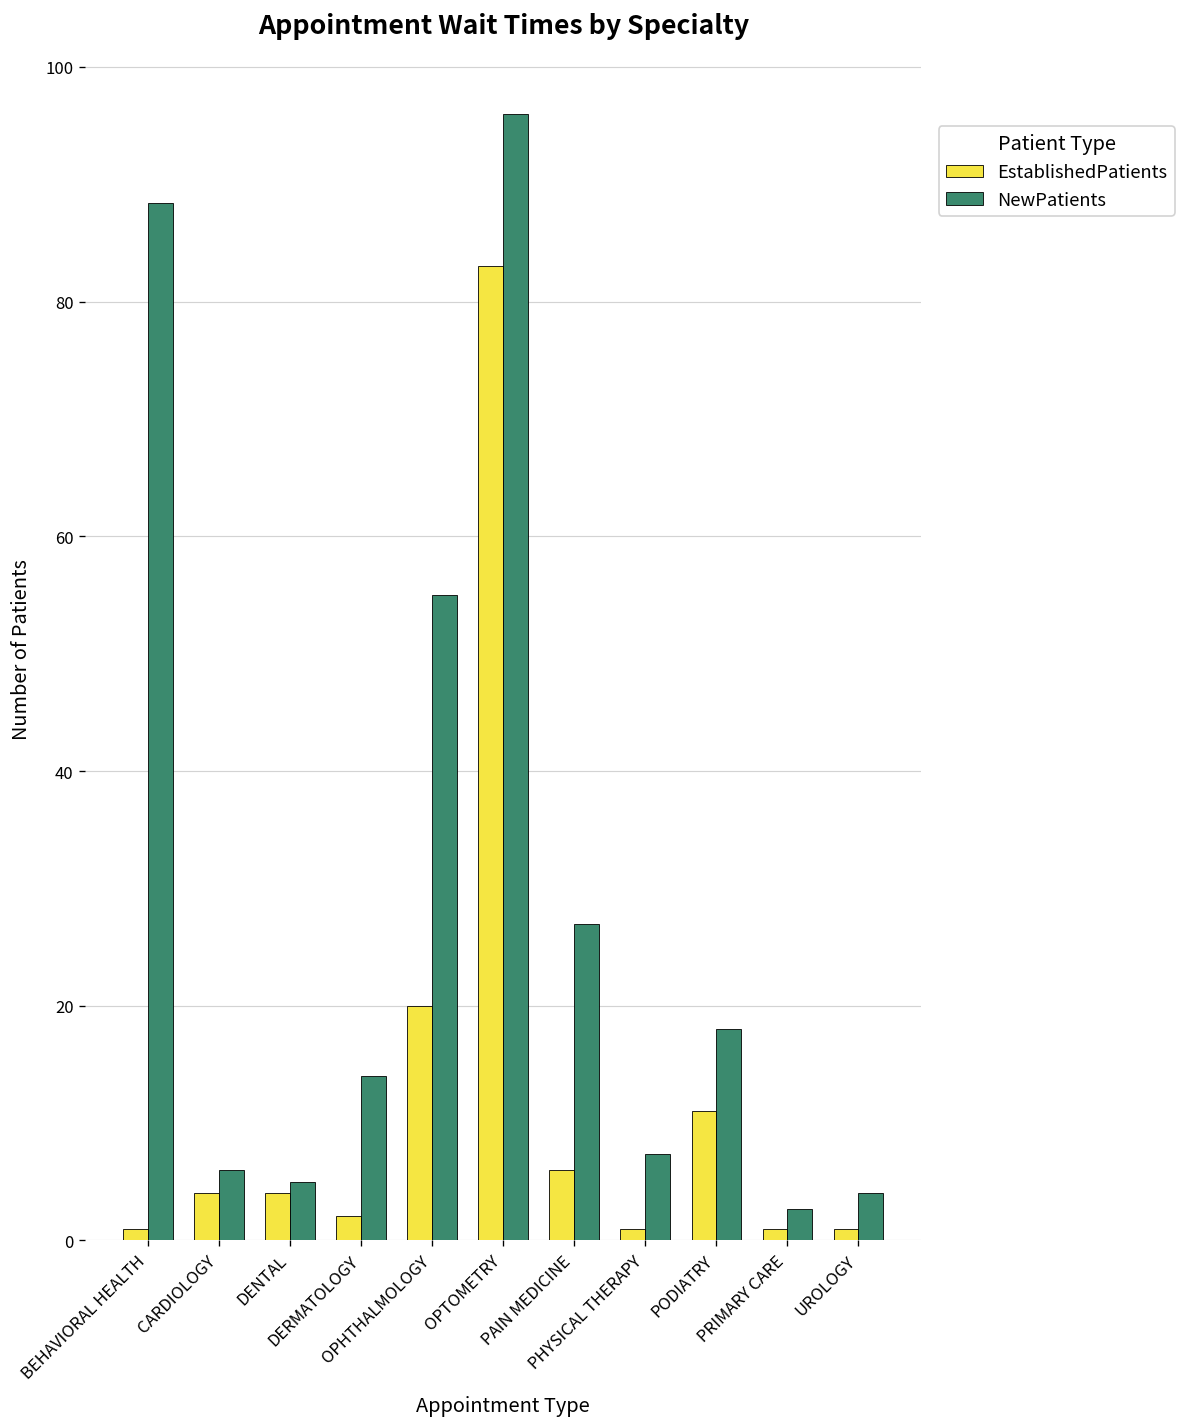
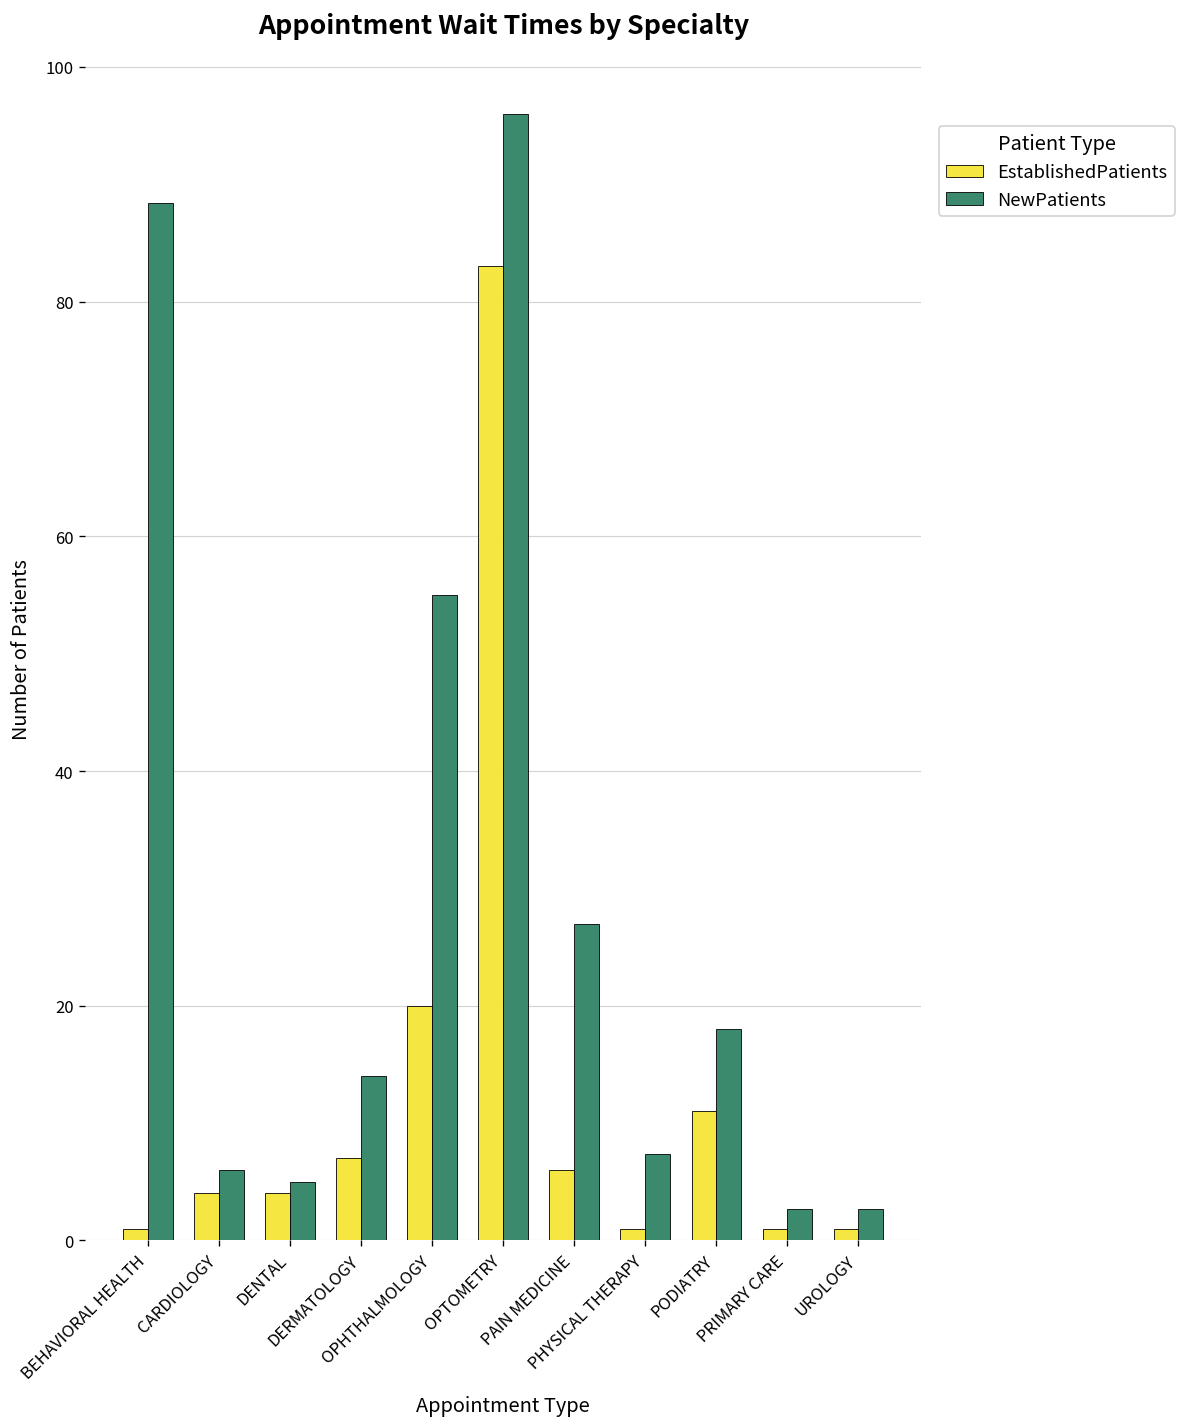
EstablishedPatients, DERMATOLOGY: 2 -> 7
NewPatients, UROLOGY: 4 -> 3
